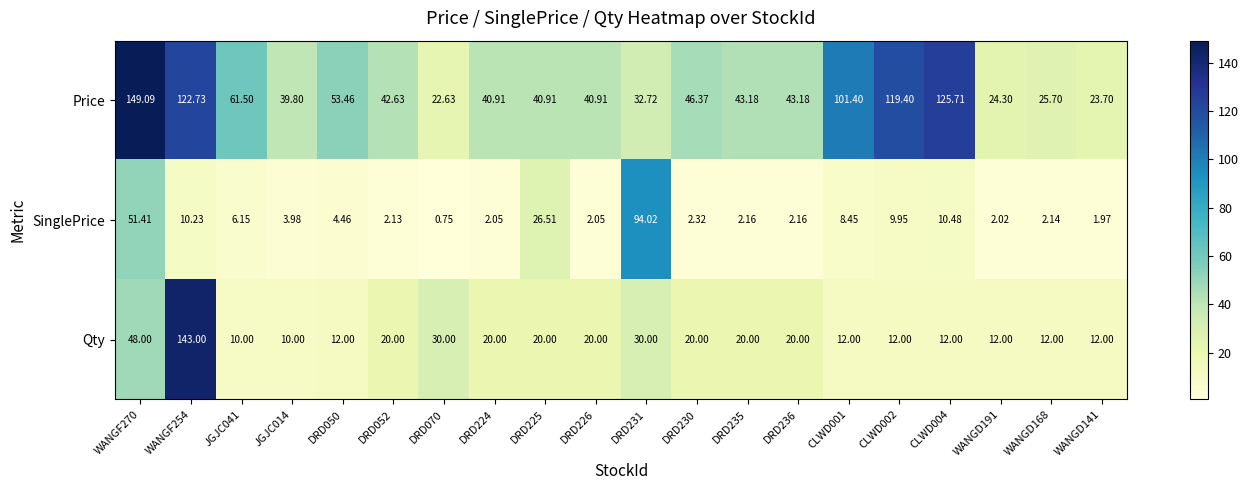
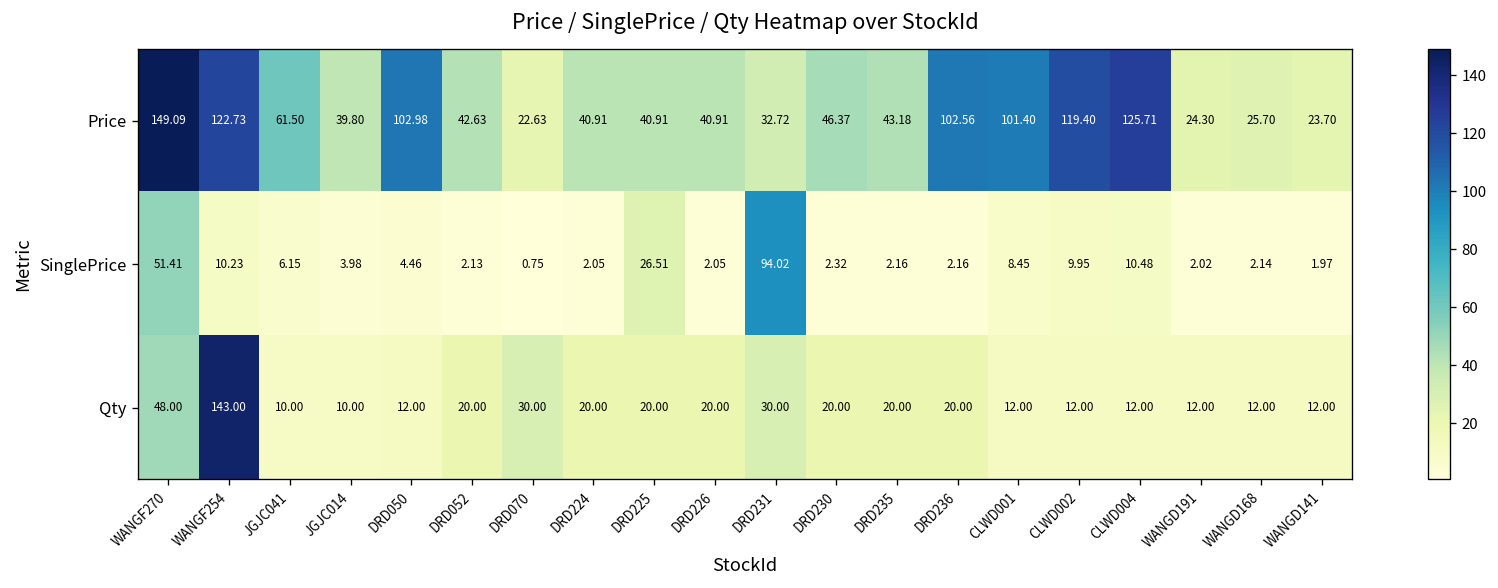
Price, DRD050: 53.46 -> 102.98
Price, DRD236: 43.18 -> 102.56
